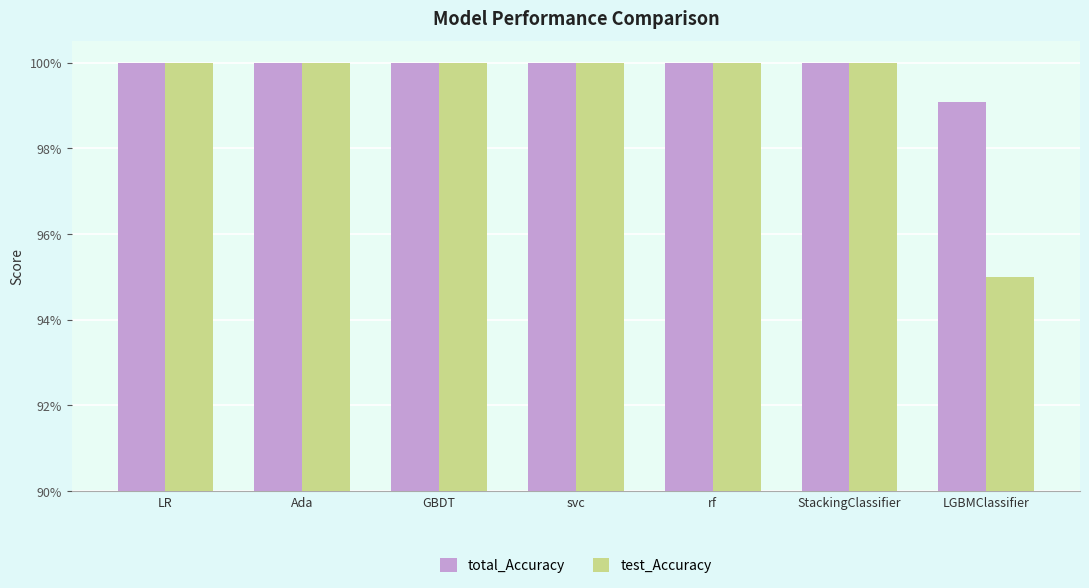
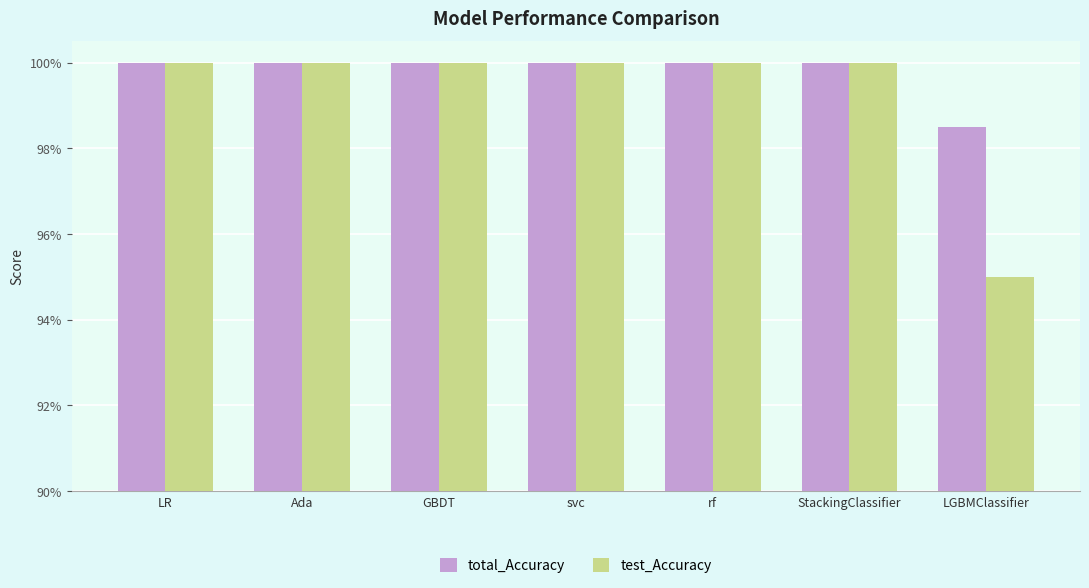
total_Accuracy, LGBMClassifier: 99.1% -> 98.5%
